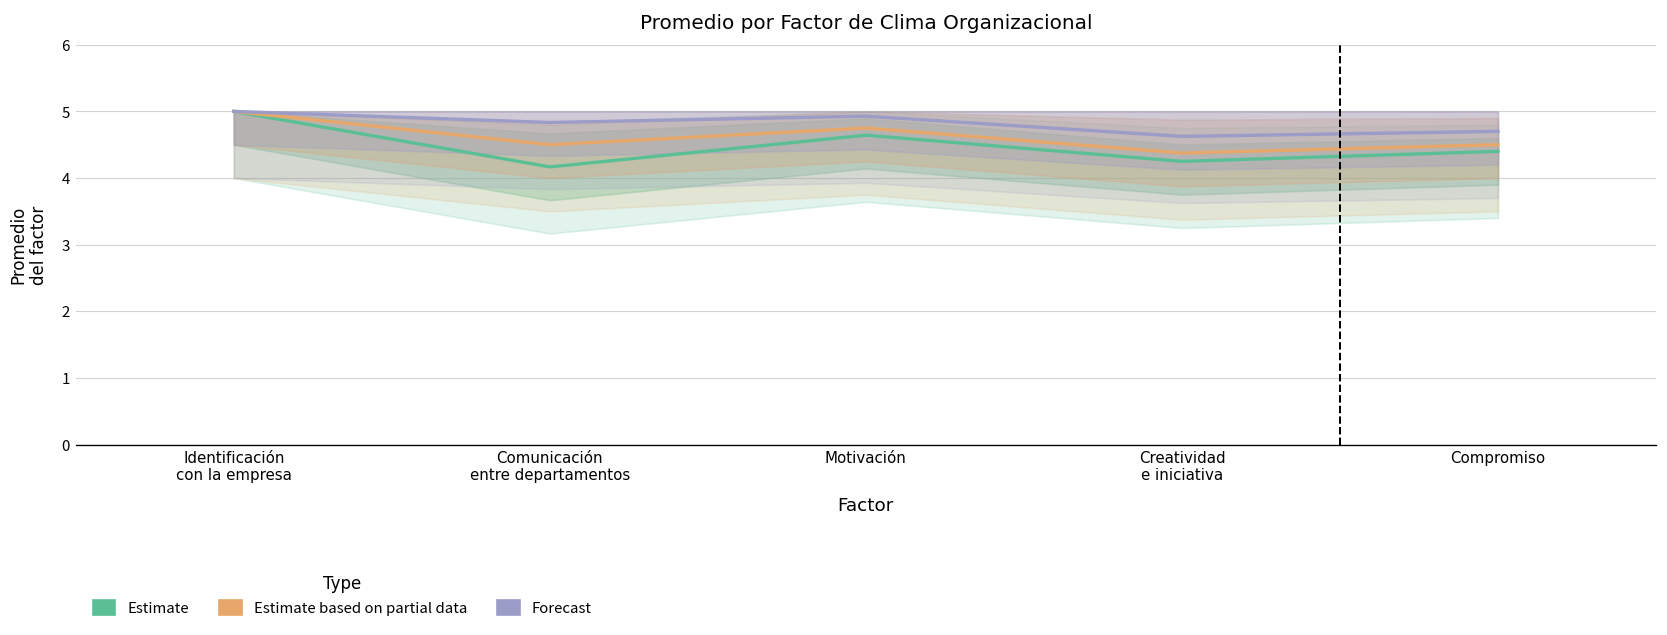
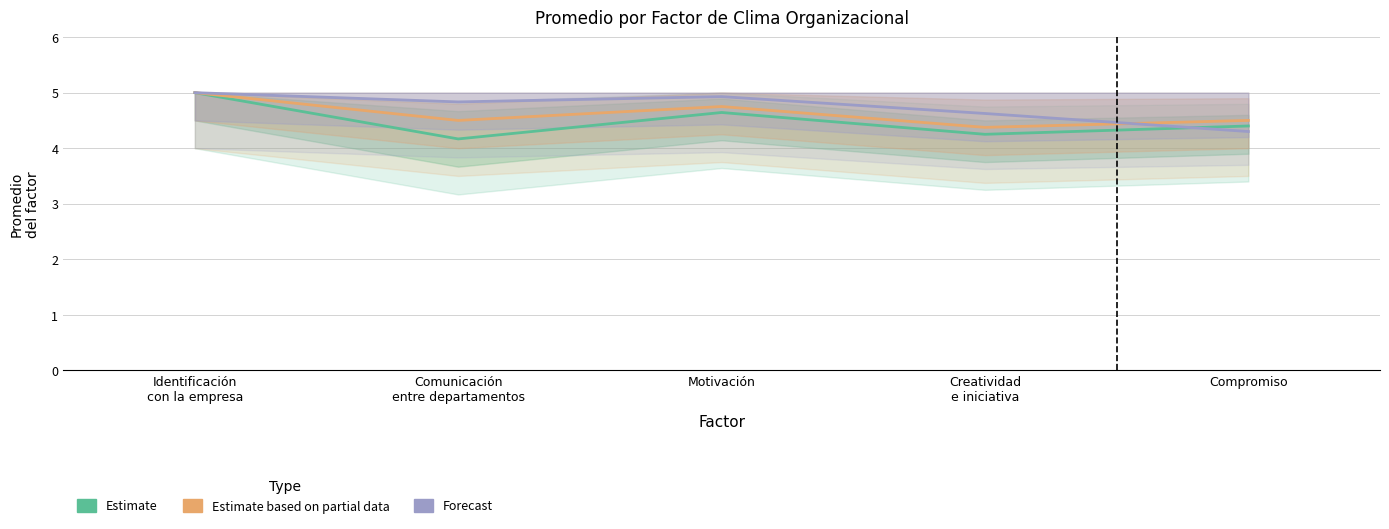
Forecast, Compromiso: 4.7 -> 4.3
